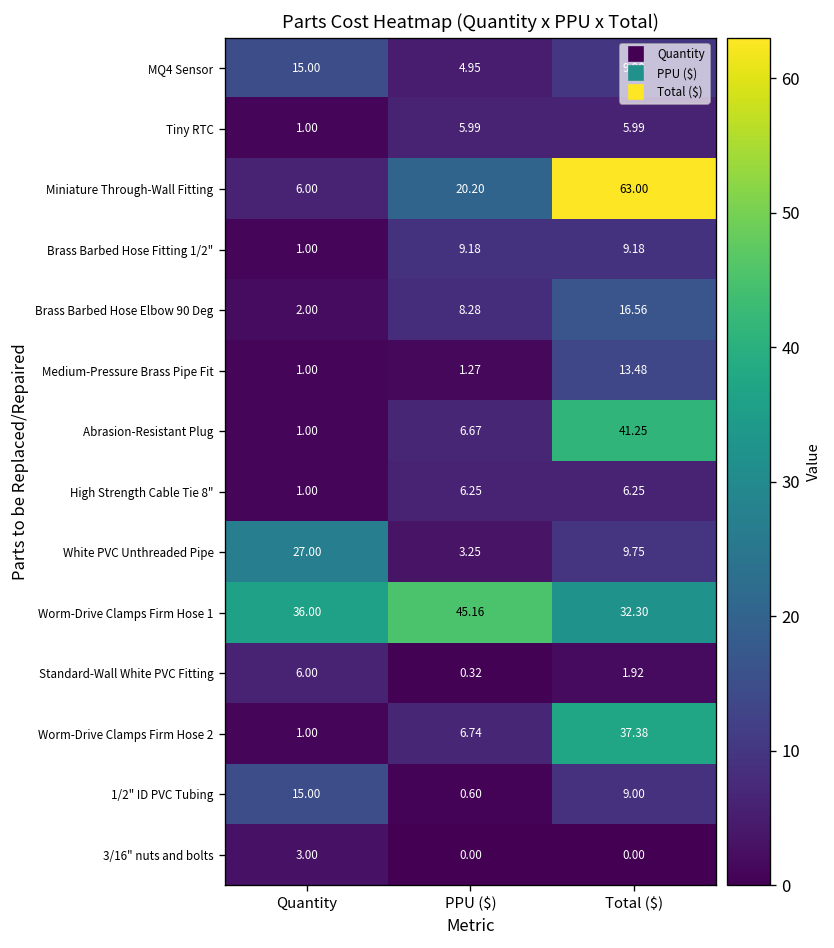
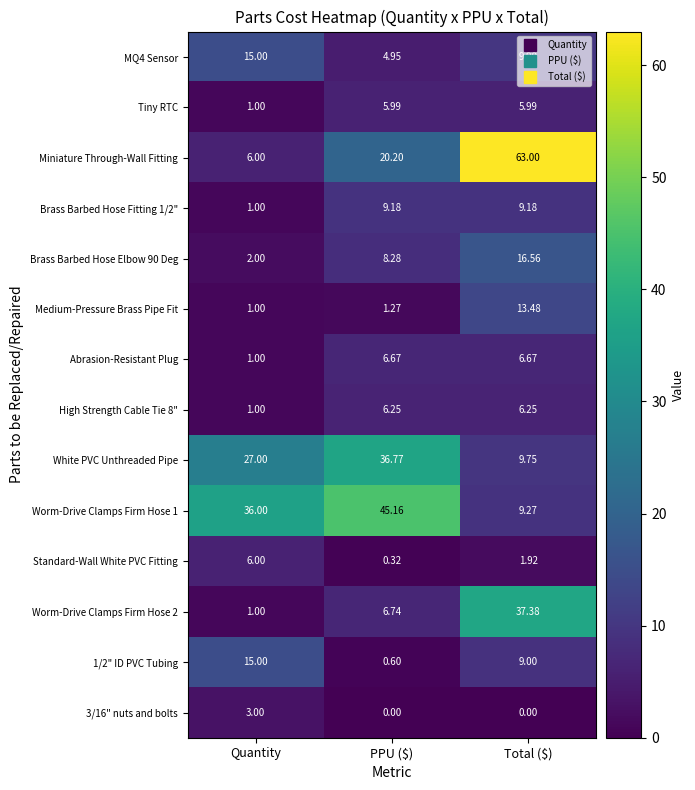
Abrasion-Resistant Plug, Total ($): 41.25 -> 6.67
White PVC Unthreaded Pipe, PPU ($): 3.25 -> 36.77
Worm-Drive Clamps Firm Hose 1, Total ($): 32.30 -> 9.27
